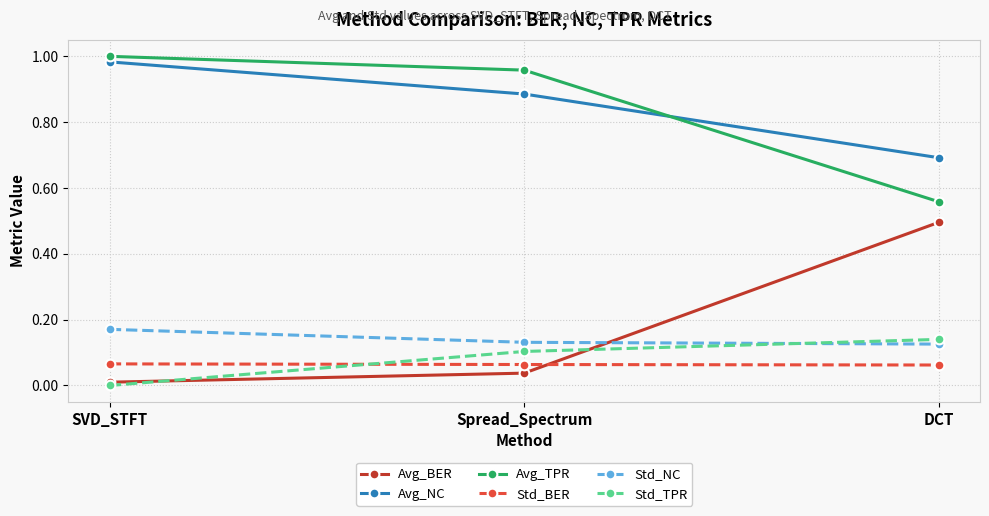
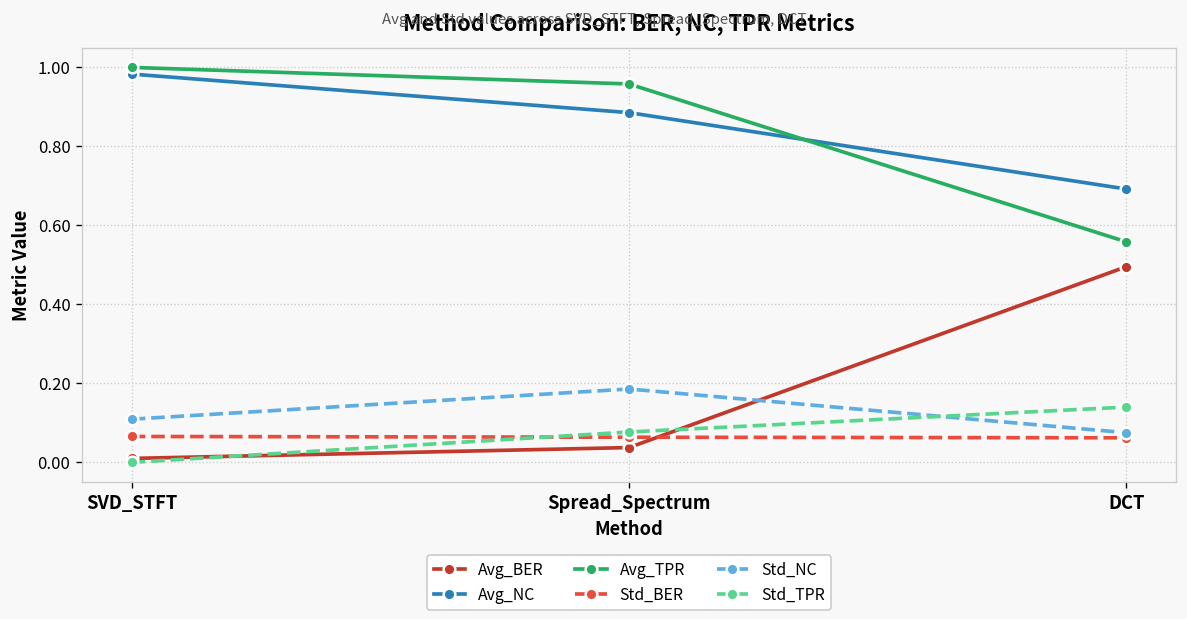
Std_NC, SVD_STFT: 0.17 -> 0.11
Std_NC, Spread_Spectrum: 0.13 -> 0.19
Std_TPR, Spread_Spectrum: 0.10 -> 0.08
Std_NC, DCT: 0.13 -> 0.08
